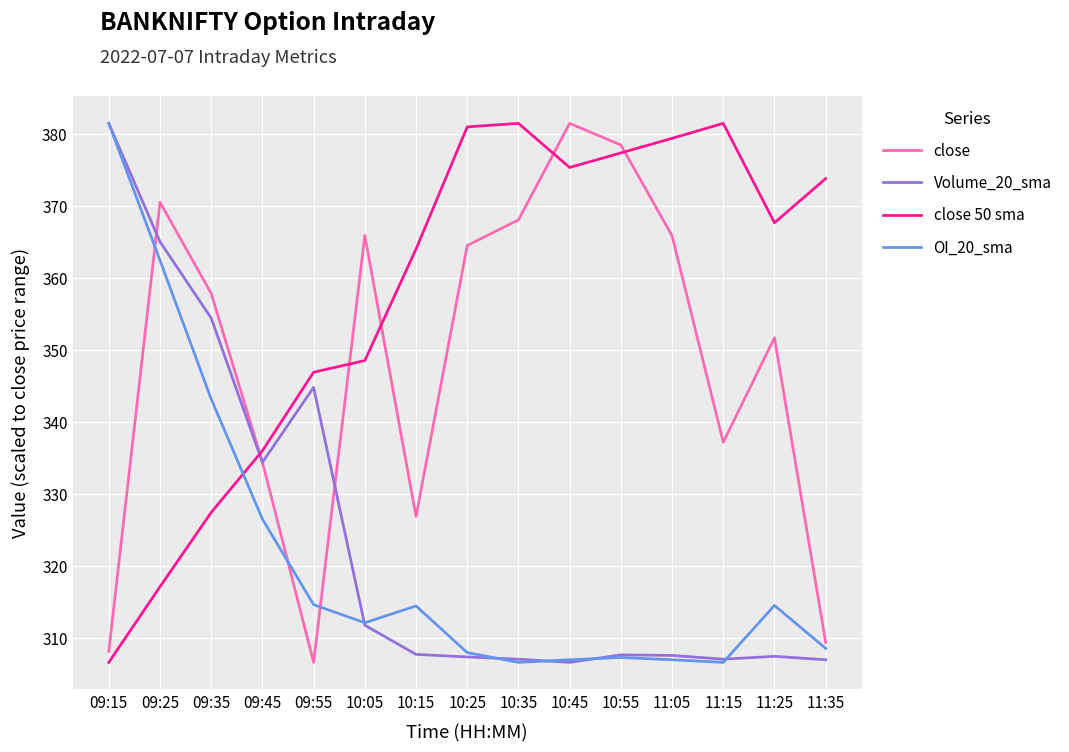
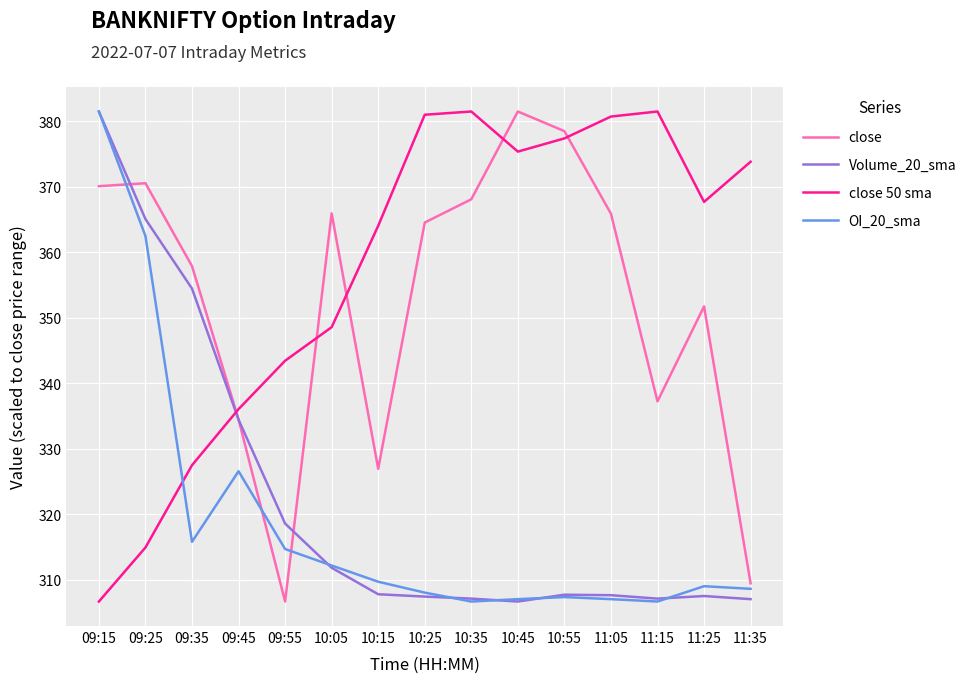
close, 09:15: 308 -> 370
close 50 sma, 09:25: 317 -> 315
OI_20_sma, 09:35: 343 -> 316
Volume_20_sma, 09:55: 345 -> 319
close 50 sma, 09:55: 347 -> 343
OI_20_sma, 10:15: 314 -> 310
close 50 sma, 11:05: 379 -> 381
OI_20_sma, 11:25: 315 -> 309
